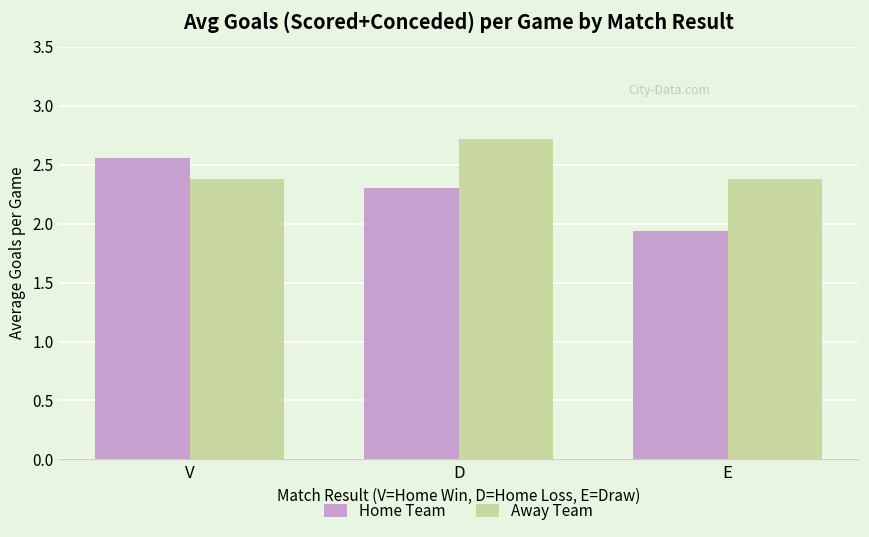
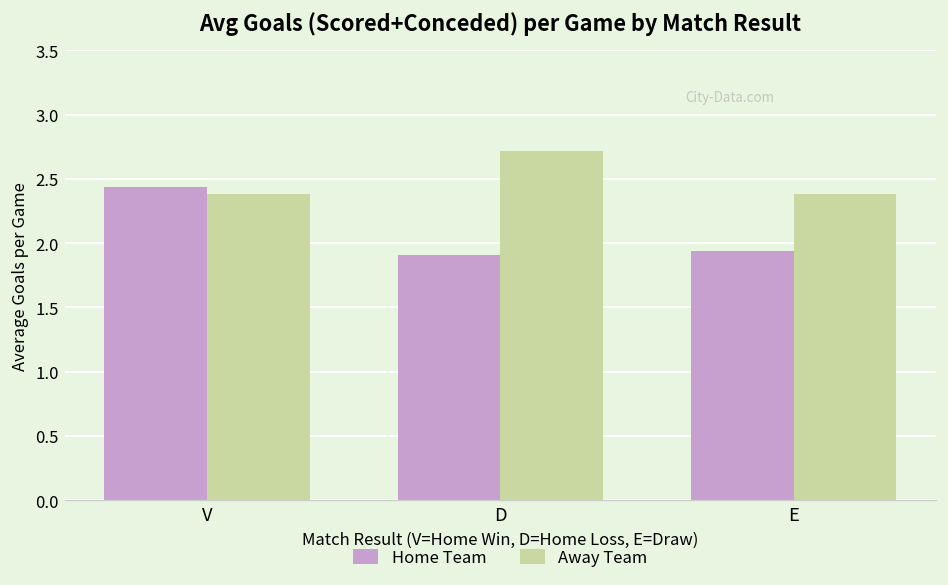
Home Team, V: 2.56 -> 2.44
Home Team, D: 2.30 -> 1.91
